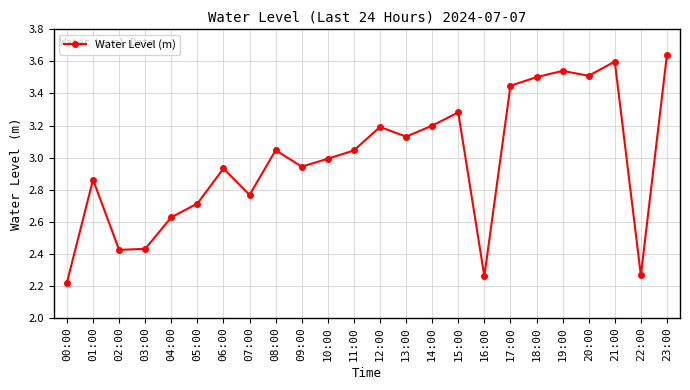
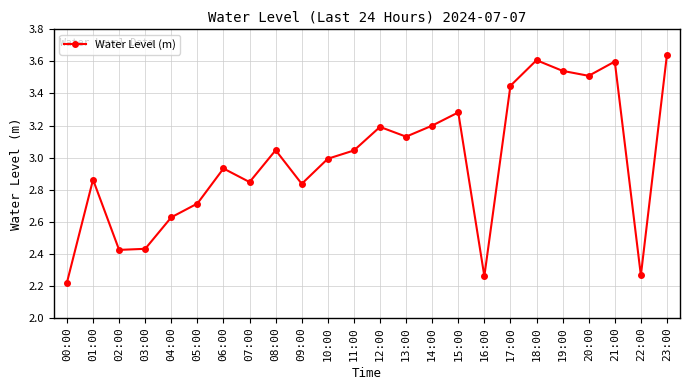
07:00: 2.77 -> 2.85
09:00: 2.94 -> 2.84
18:00: 3.50 -> 3.61
